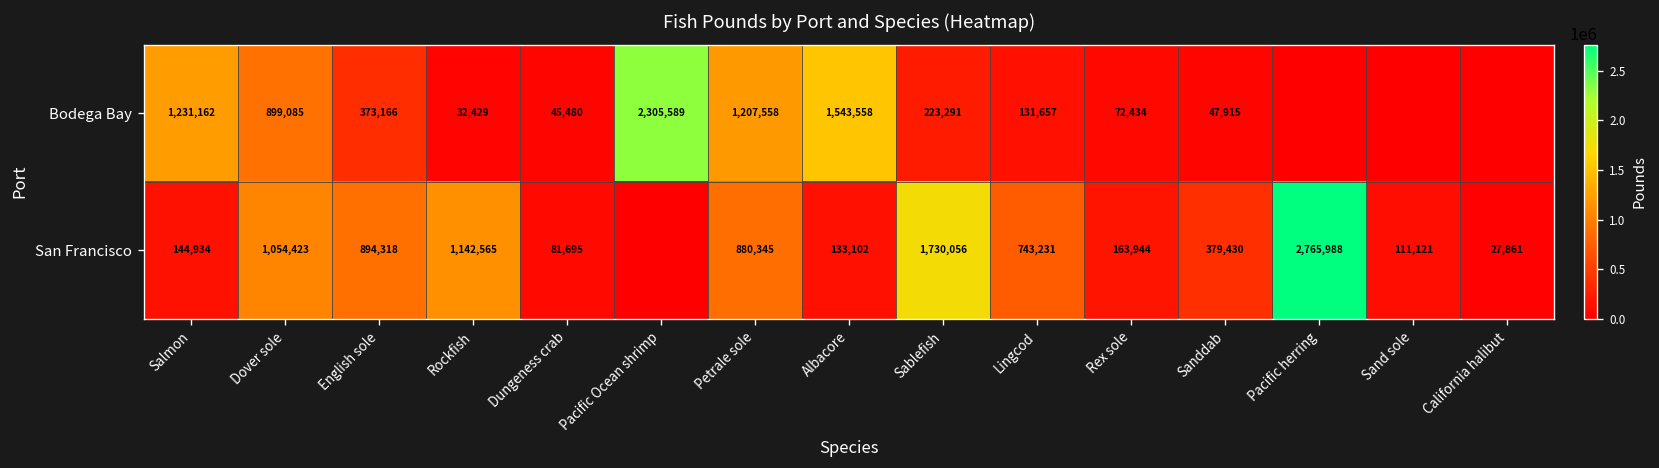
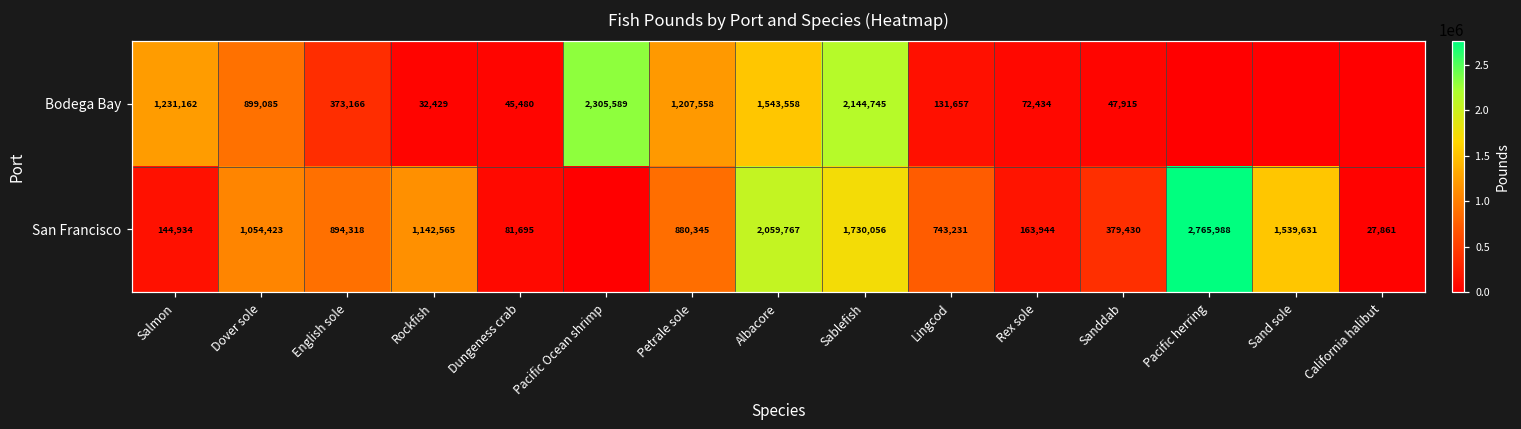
Bodega Bay, Sablefish: 223,291 -> 2,144,745
San Francisco, Albacore: 133,102 -> 2,059,767
San Francisco, Sand sole: 111,121 -> 1,539,631
